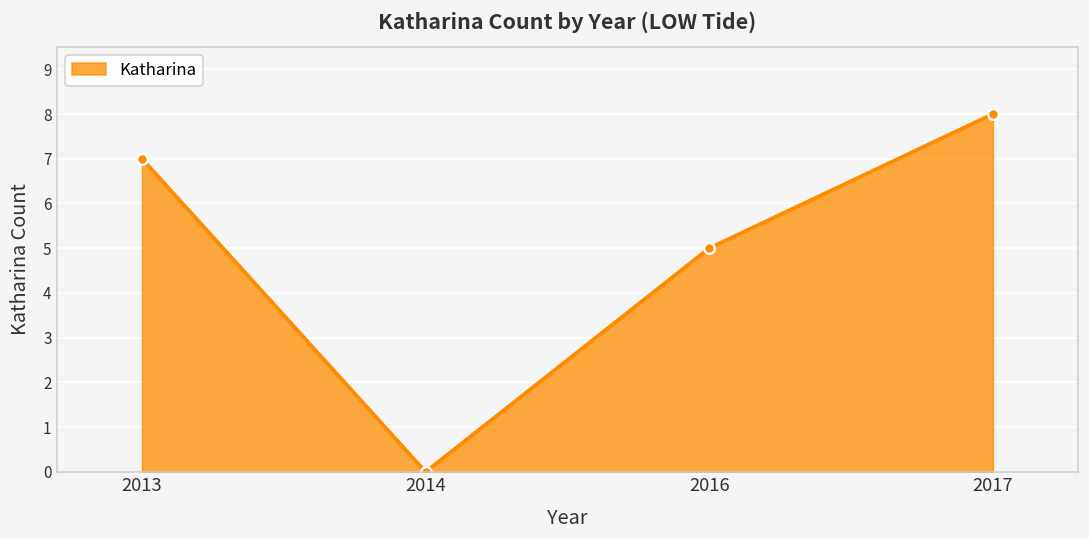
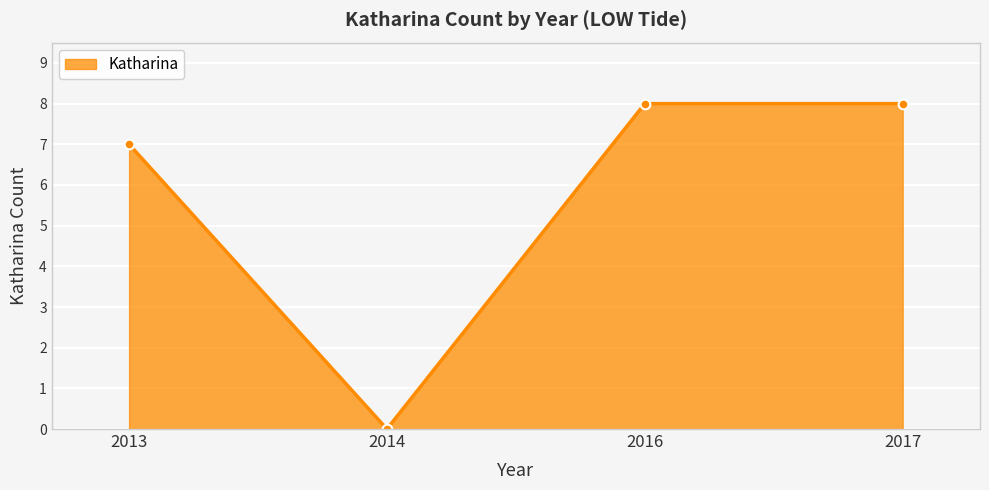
2016: 5 -> 8
